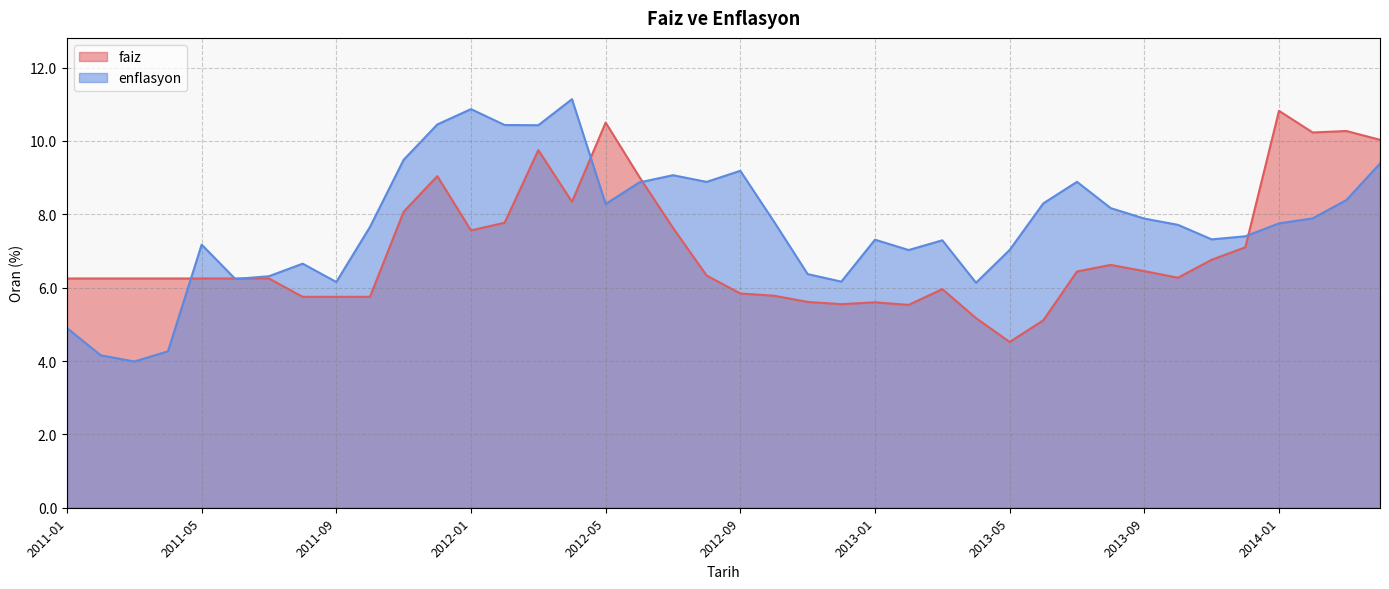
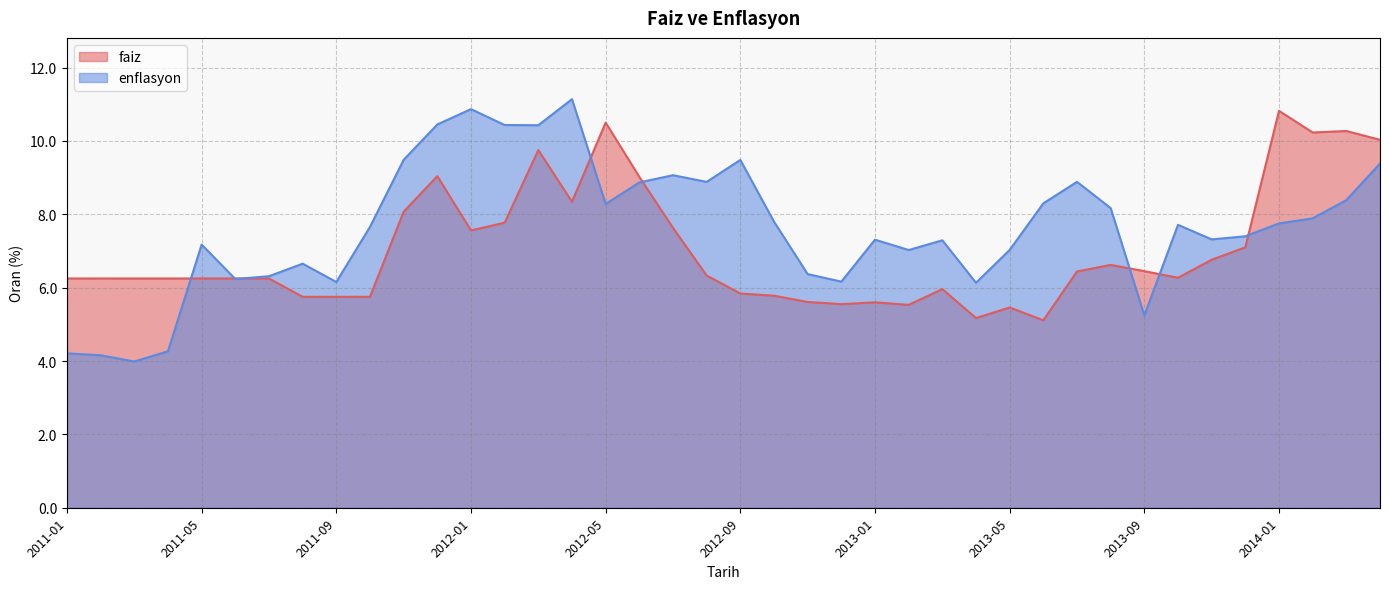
enflasyon, 2011-01: 4.9 -> 4.2
enflasyon, 2012-09: 9.2 -> 9.5
faiz, 2013-05: 4.5 -> 5.5
enflasyon, 2013-09: 7.9 -> 5.2
